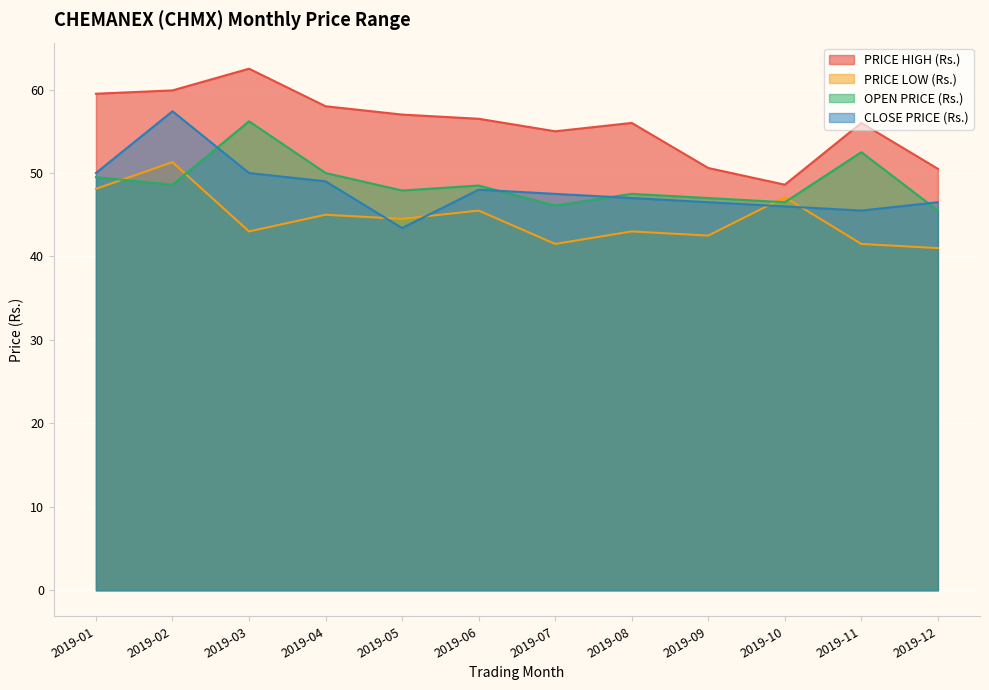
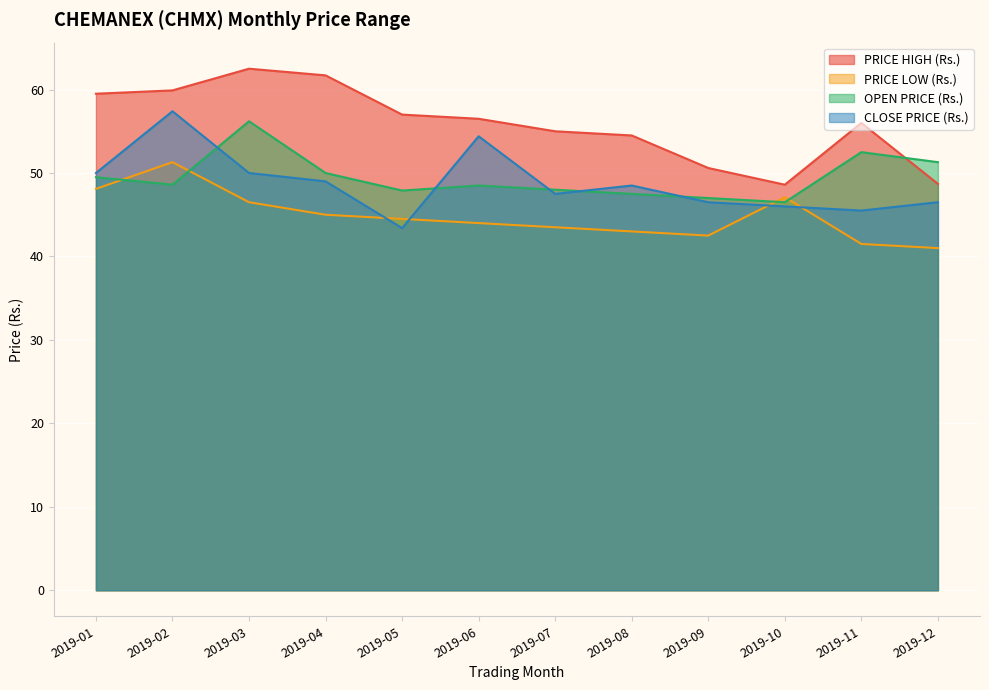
PRICE LOW (Rs.), 2019-03: 43 -> 47
PRICE HIGH (Rs.), 2019-04: 58 -> 62
PRICE LOW (Rs.), 2019-06: 46 -> 44
CLOSE PRICE (Rs.), 2019-06: 48 -> 54
PRICE LOW (Rs.), 2019-07: 42 -> 44
OPEN PRICE (Rs.), 2019-07: 46 -> 48
PRICE HIGH (Rs.), 2019-08: 56 -> 55
CLOSE PRICE (Rs.), 2019-08: 47 -> 49
PRICE HIGH (Rs.), 2019-12: 51 -> 49
OPEN PRICE (Rs.), 2019-12: 46 -> 51
